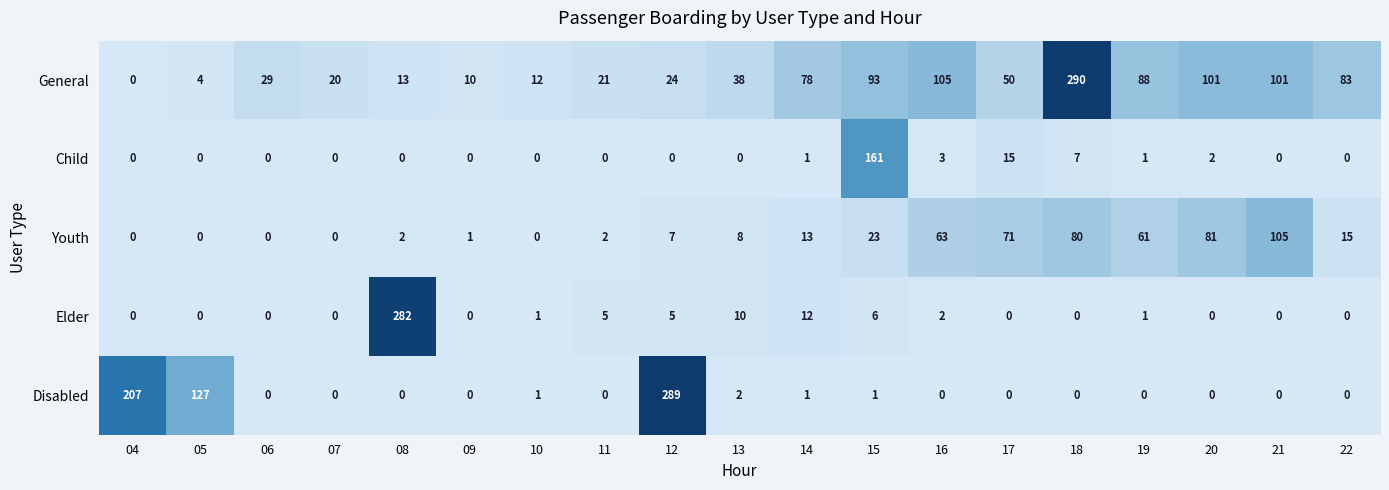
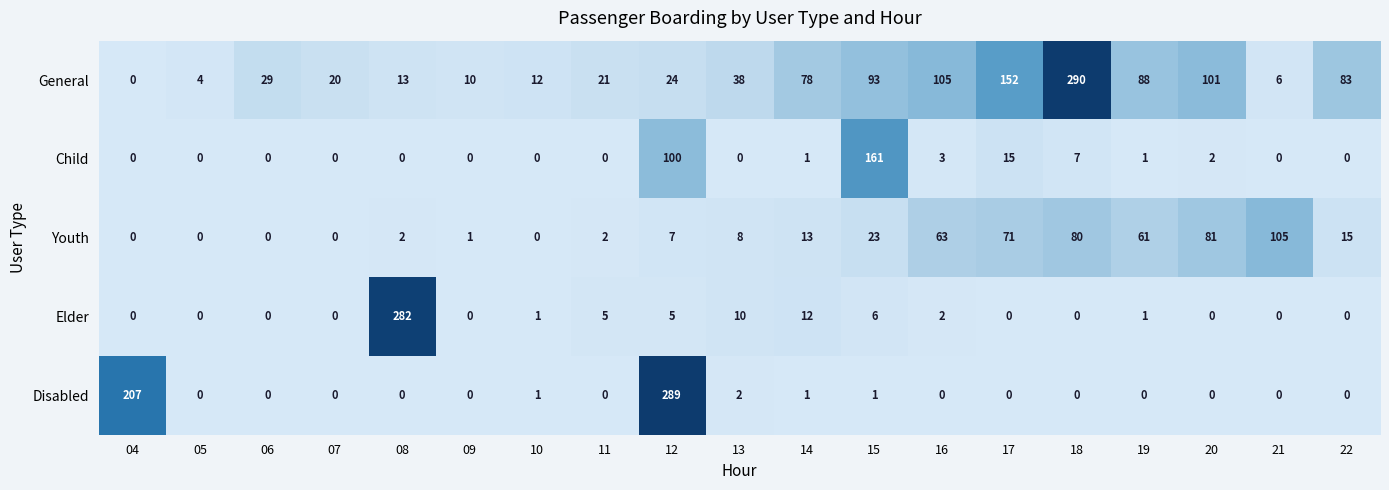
General, 17: 50 -> 152
General, 21: 101 -> 6
Child, 12: 0 -> 100
Disabled, 05: 127 -> 0
